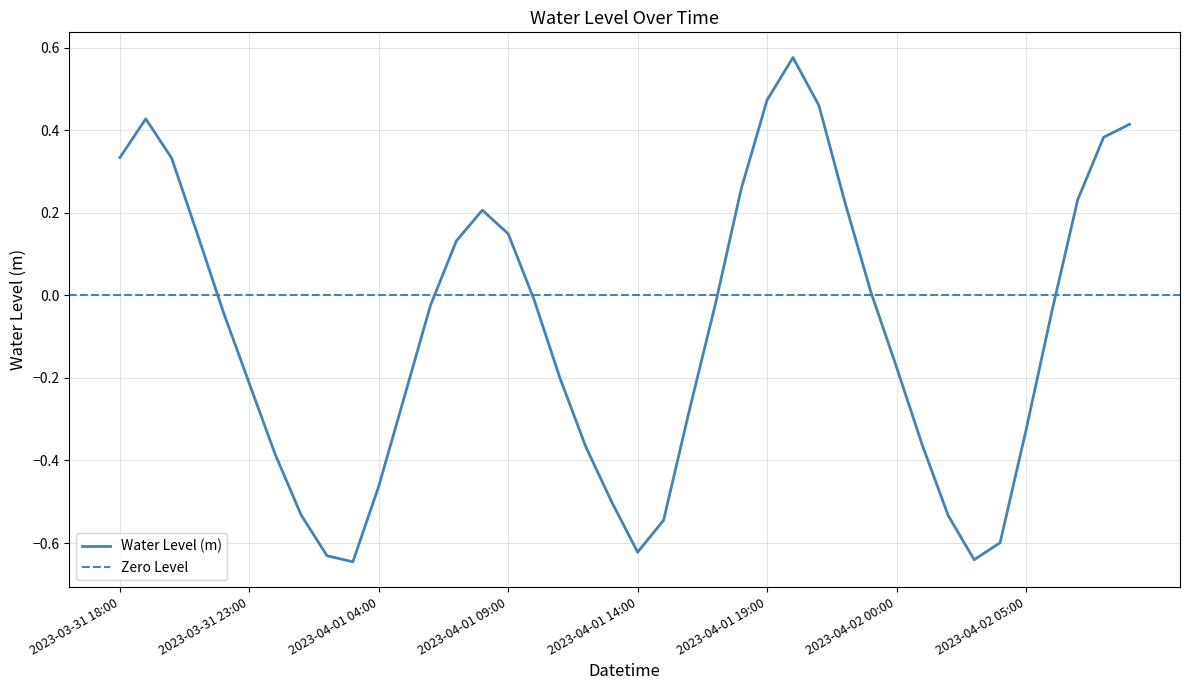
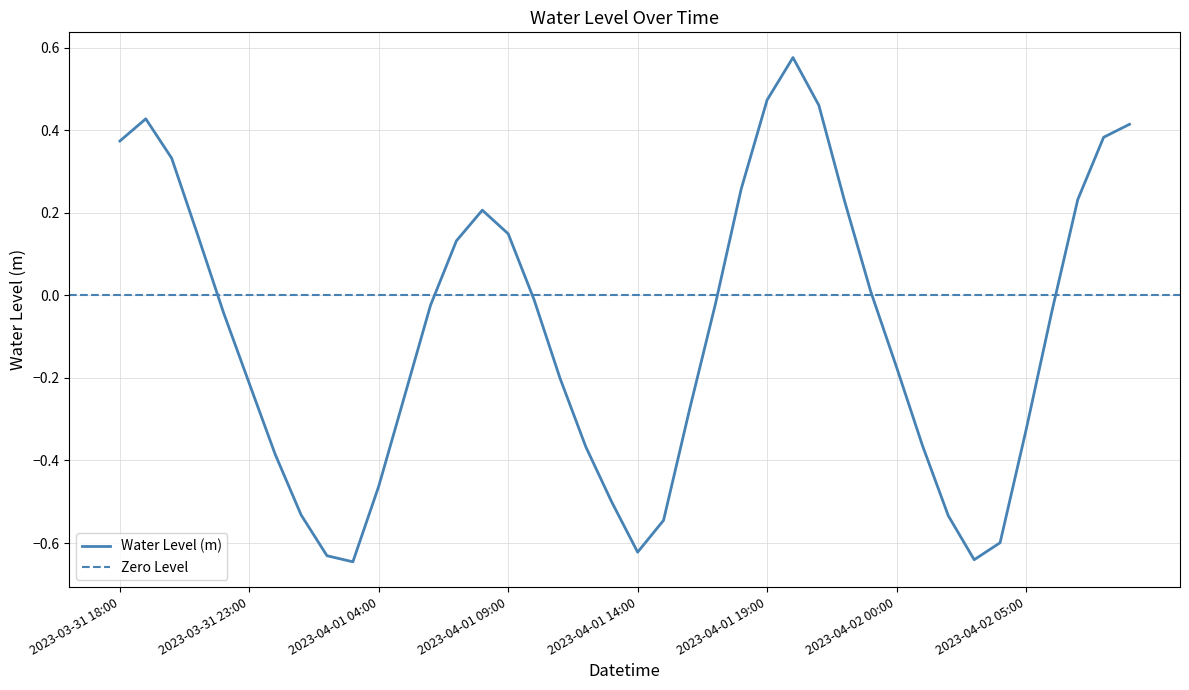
2023-03-31 18:00: 0.33 -> 0.37
